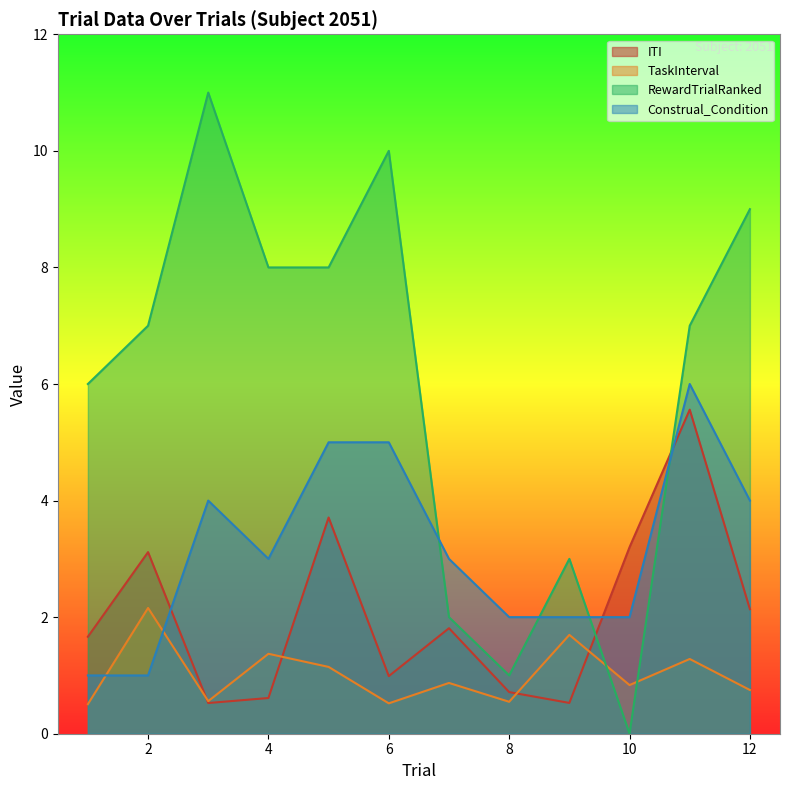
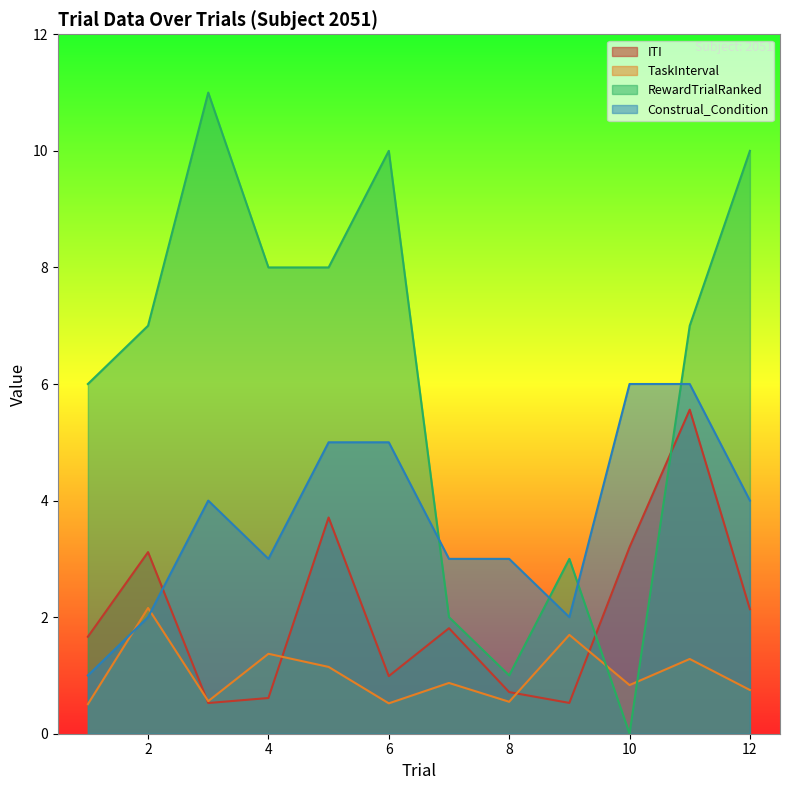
Construal_Condition, 2: 1 -> 2
Construal_Condition, 8: 2 -> 3
Construal_Condition, 10: 2 -> 6
RewardTrialRanked, 12: 9 -> 10
